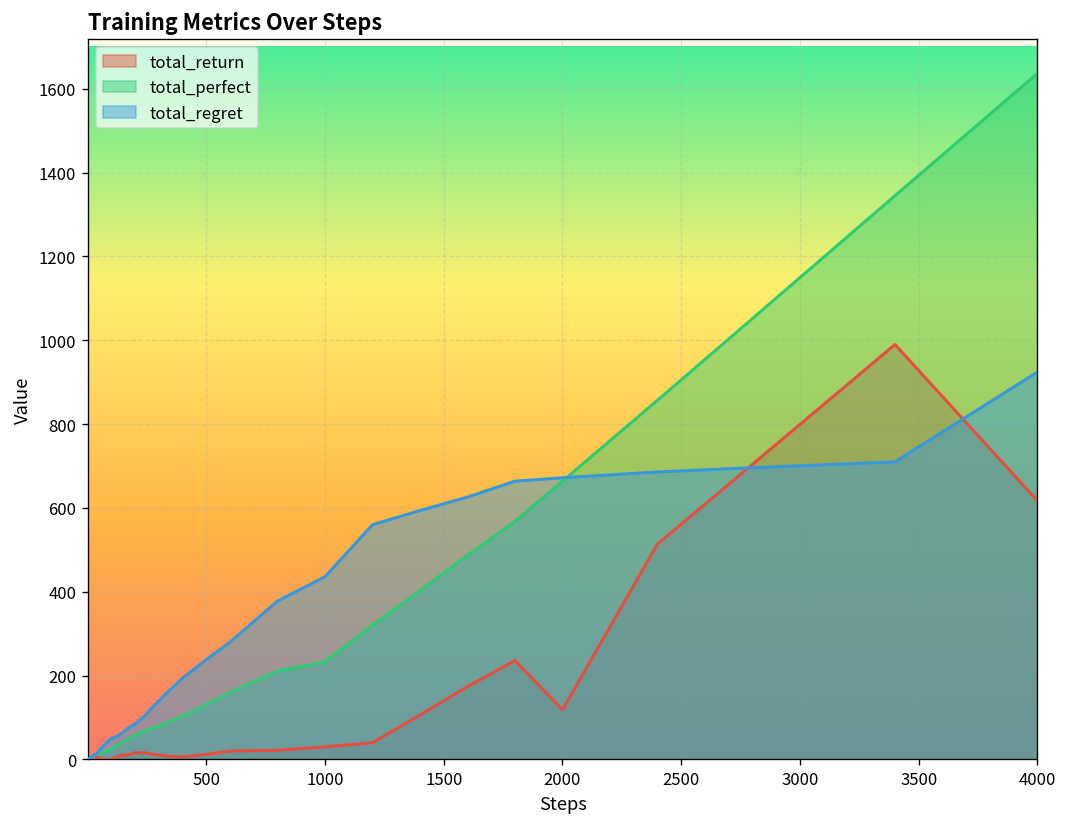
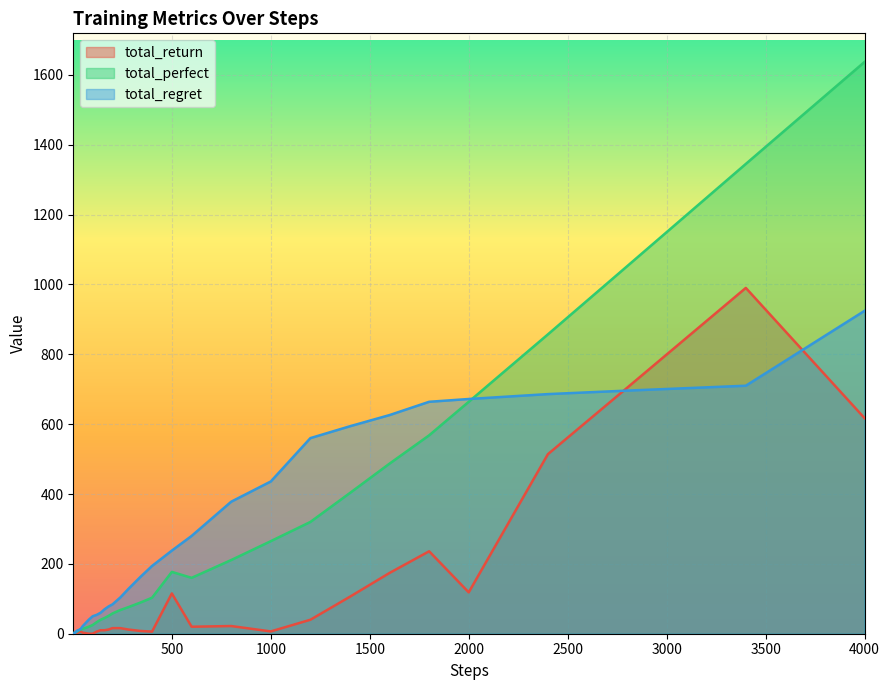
total_return, 500: 10 -> 120
total_perfect, 500: 130 -> 180
total_return, 1000: 30 -> 10
total_perfect, 1000: 230 -> 270
